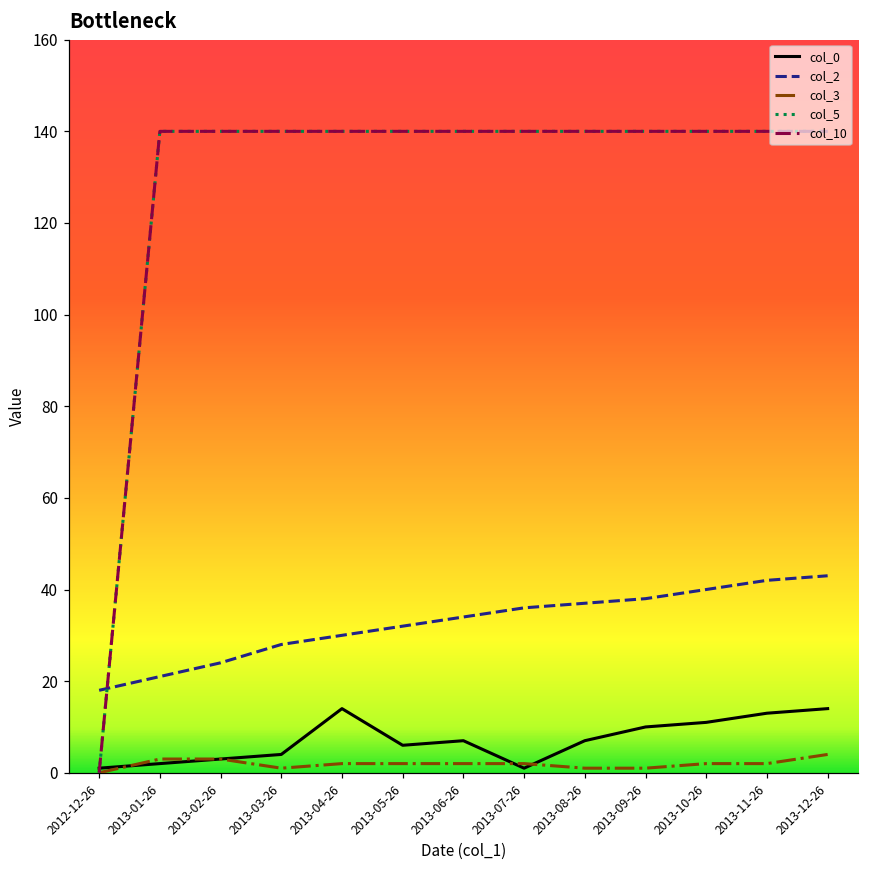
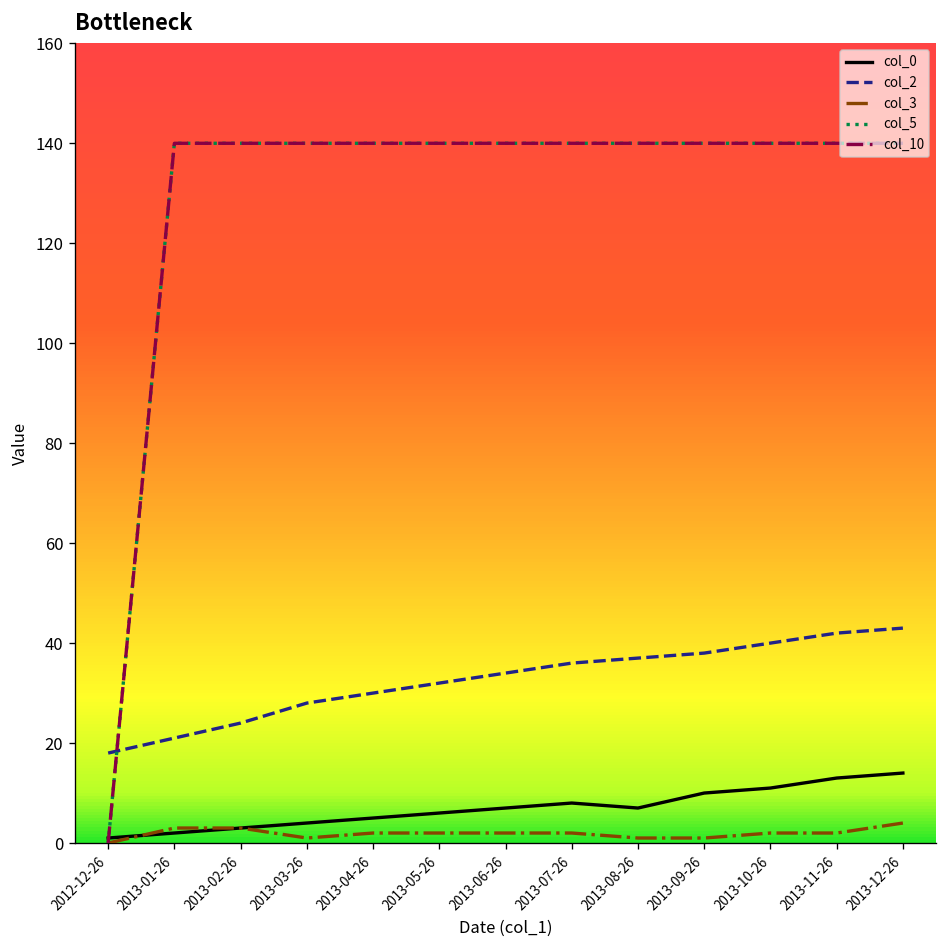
col_0, 2013-04-26: 14 -> 5
col_0, 2013-07-26: 1 -> 8
